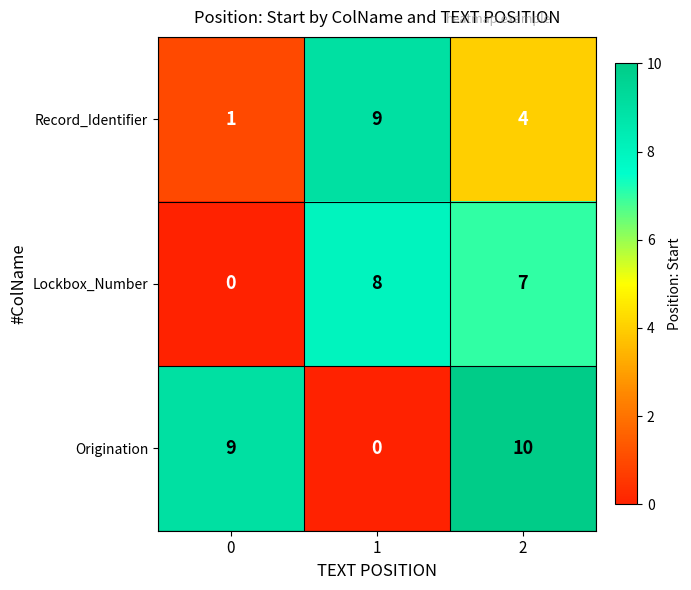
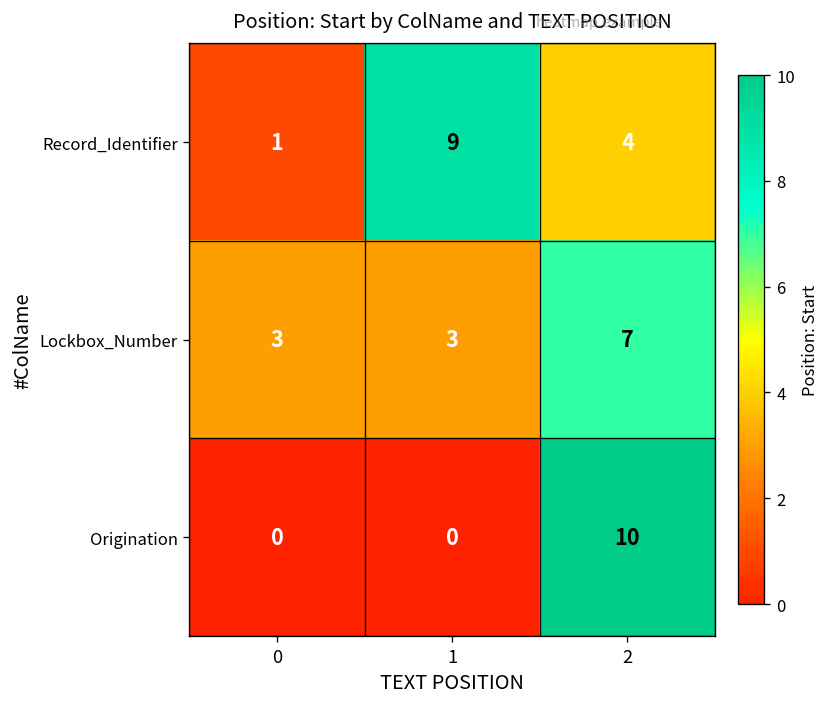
Lockbox_Number, 0: 0 -> 3
Lockbox_Number, 1: 8 -> 3
Origination, 0: 9 -> 0
